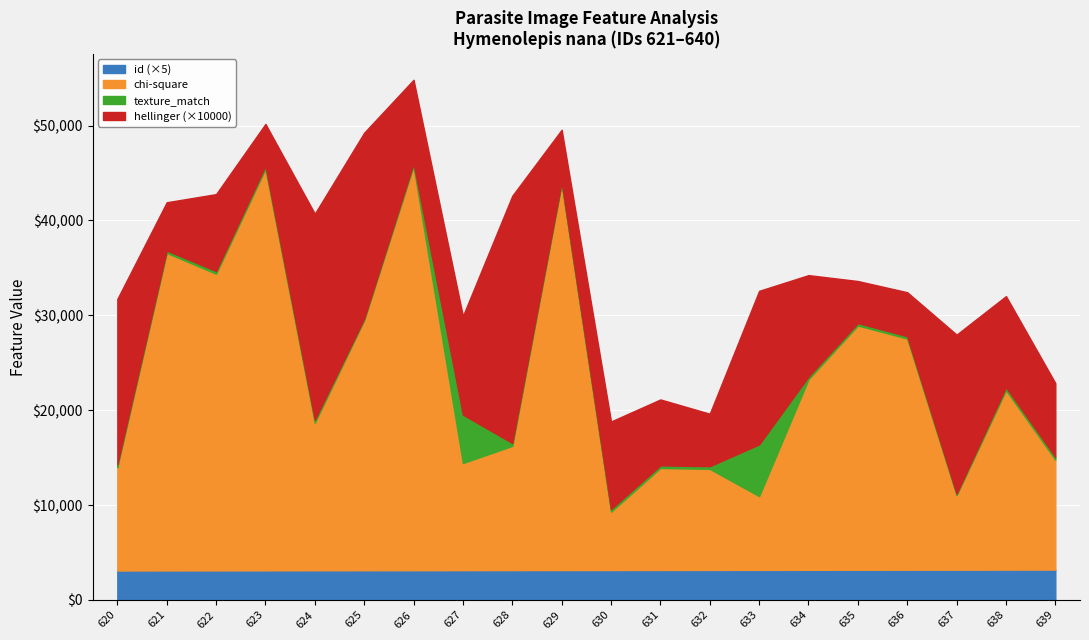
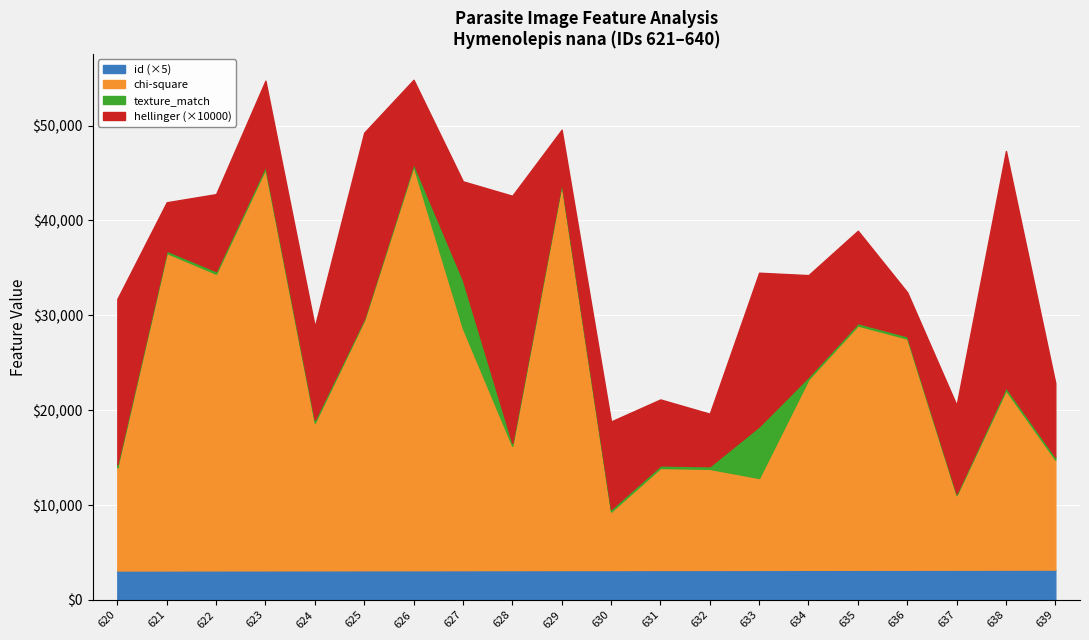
hellinger (×10000), 623: $4,000 -> $9,000
hellinger (×10000), 624: $22,000 -> $10,000
chi-square, 627: $11,000 -> $25,000
chi-square, 633: $8,000 -> $10,000
hellinger (×10000), 635: $4,000 -> $10,000
hellinger (×10000), 637: $17,000 -> $9,000
hellinger (×10000), 638: $10,000 -> $25,000
